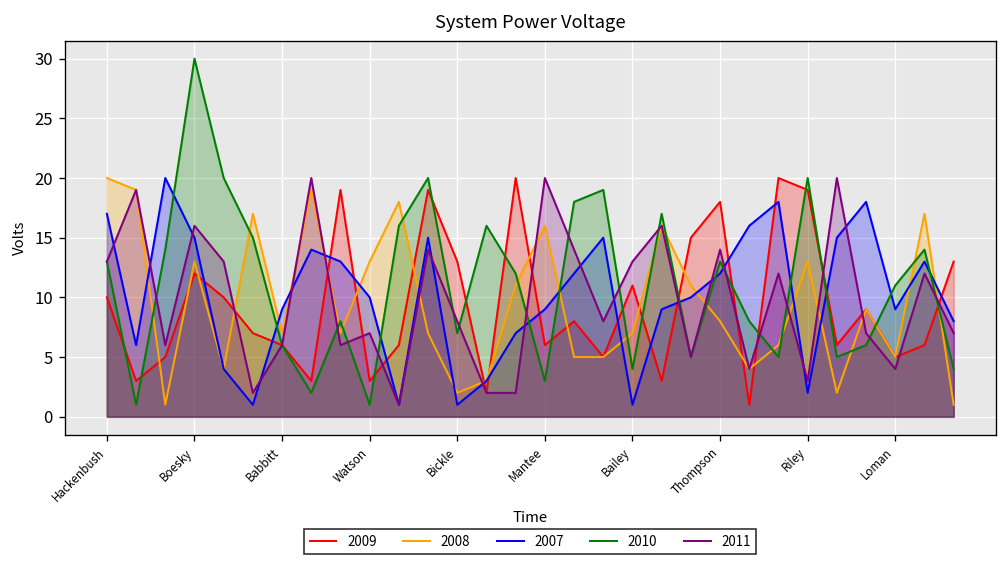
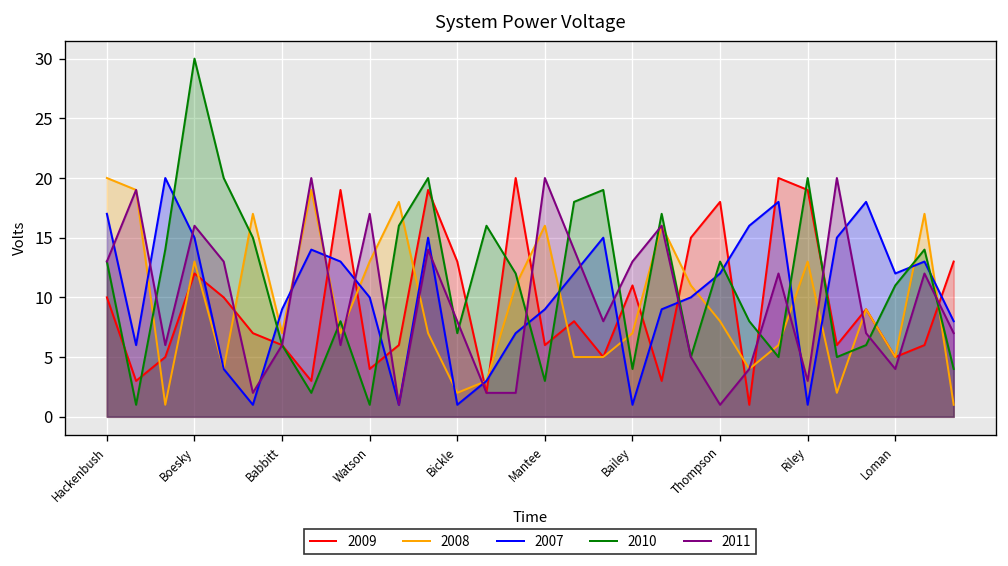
2009, Watson: 3 -> 4
2011, Watson: 7 -> 17
2011, Thompson: 14 -> 1
2007, Riley: 2 -> 1
2007, Loman: 9 -> 12
